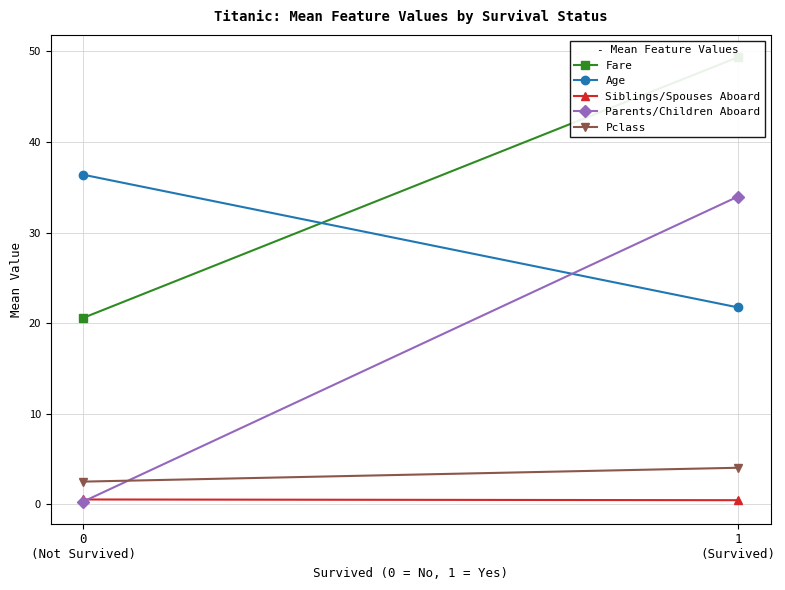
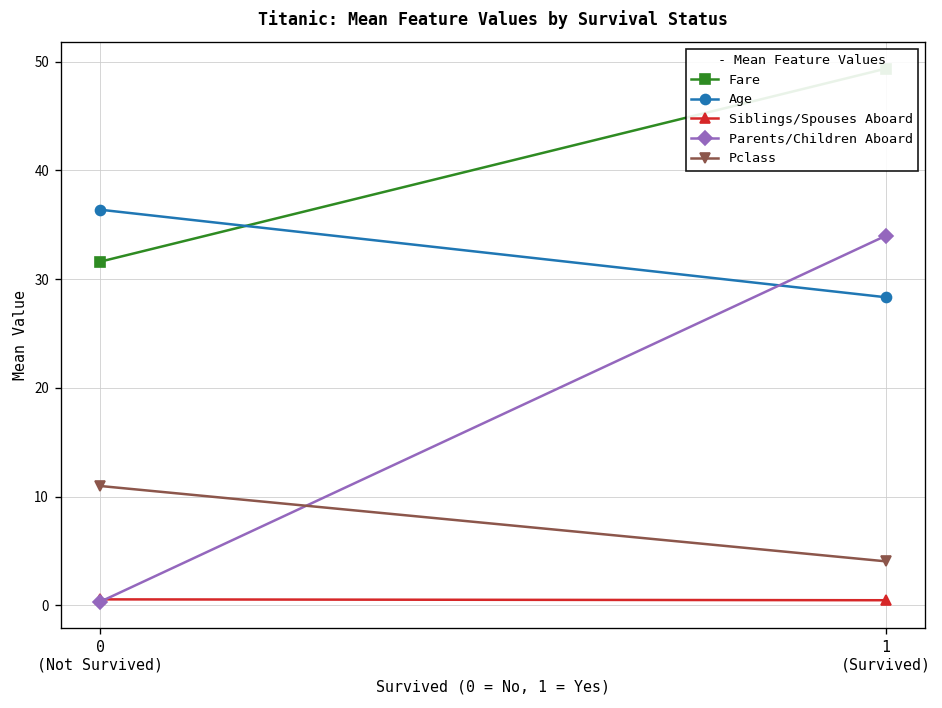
Fare, 0 (Not Survived): 21 -> 32
Pclass, 0 (Not Survived): 3 -> 11
Age, 1 (Survived): 22 -> 28
